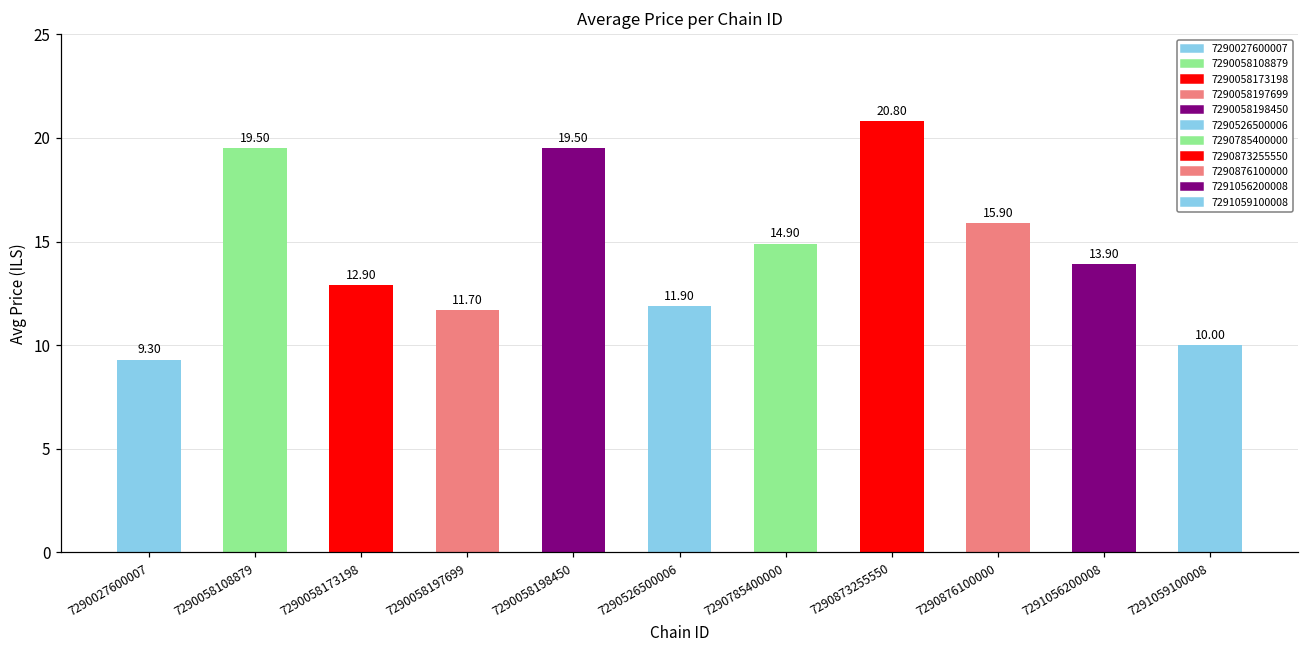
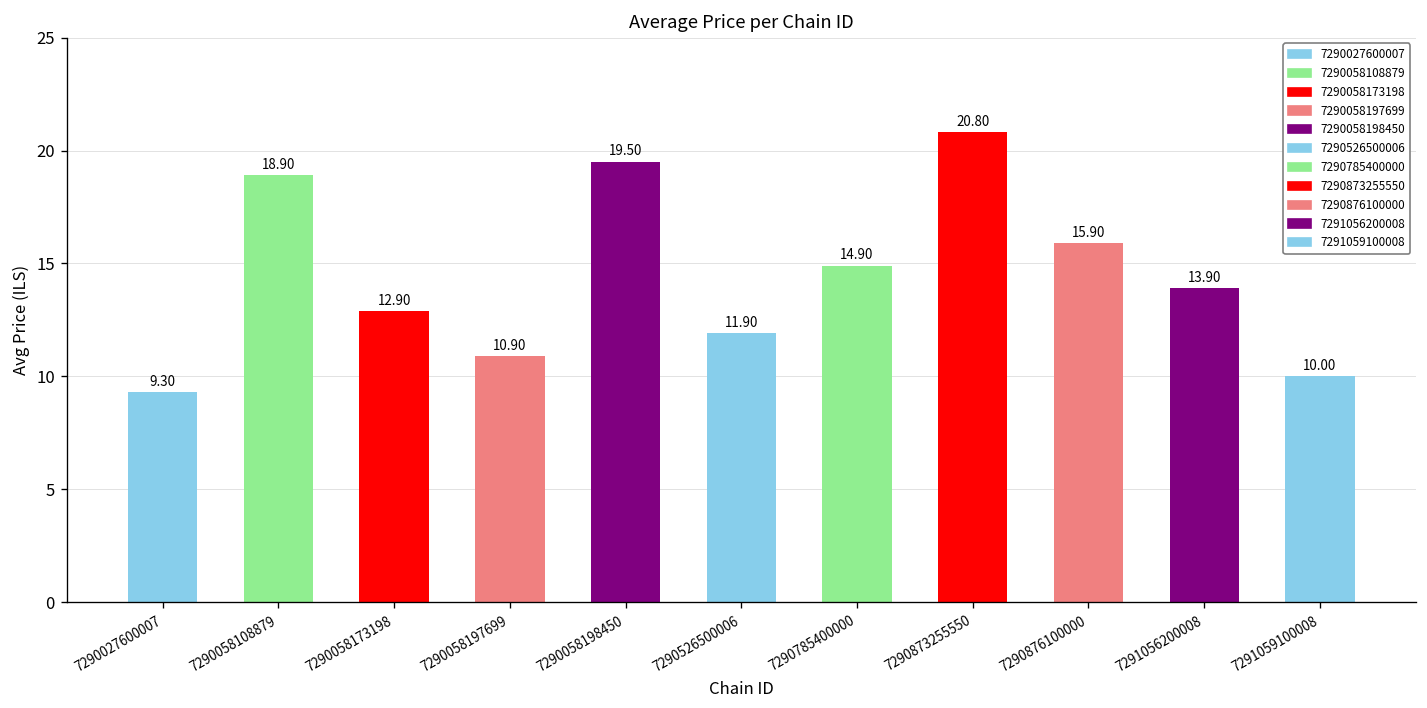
7290058108879: 19.50 -> 18.90
7290058197699: 11.70 -> 10.90
